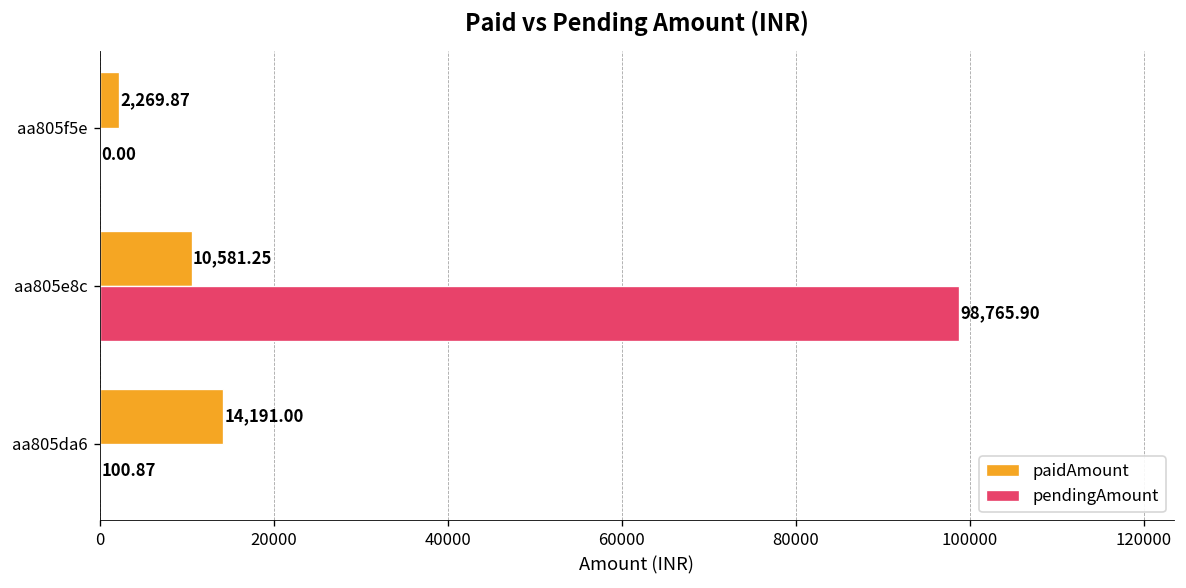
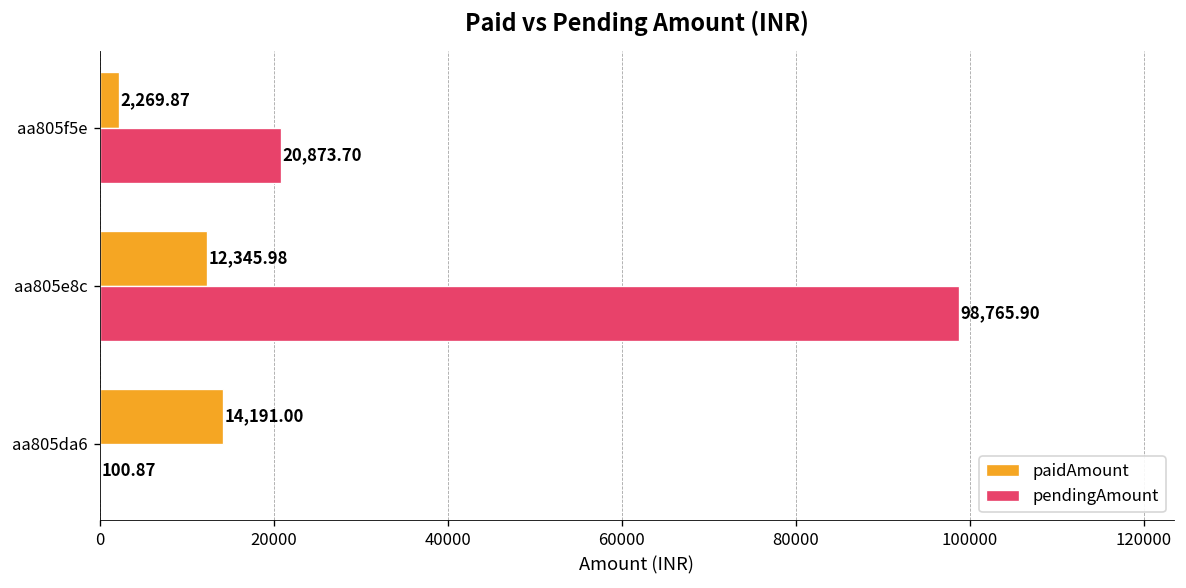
pendingAmount, aa805f5e: 0.00 -> 20,873.70
paidAmount, aa805e8c: 10,581.25 -> 12,345.98
